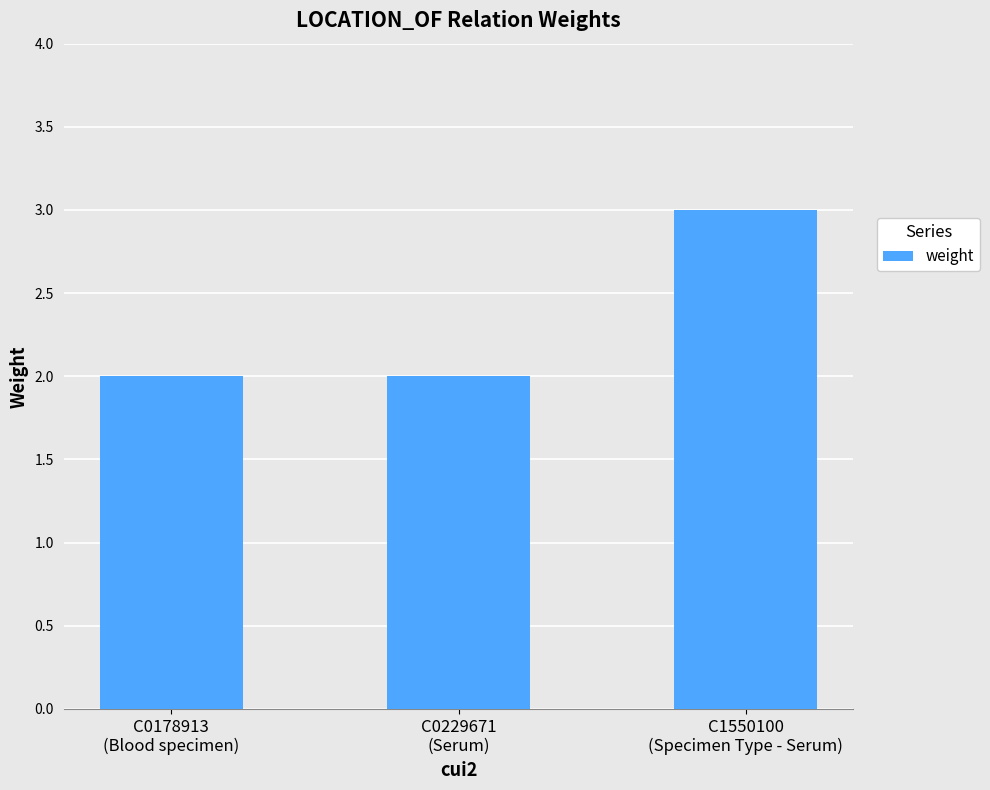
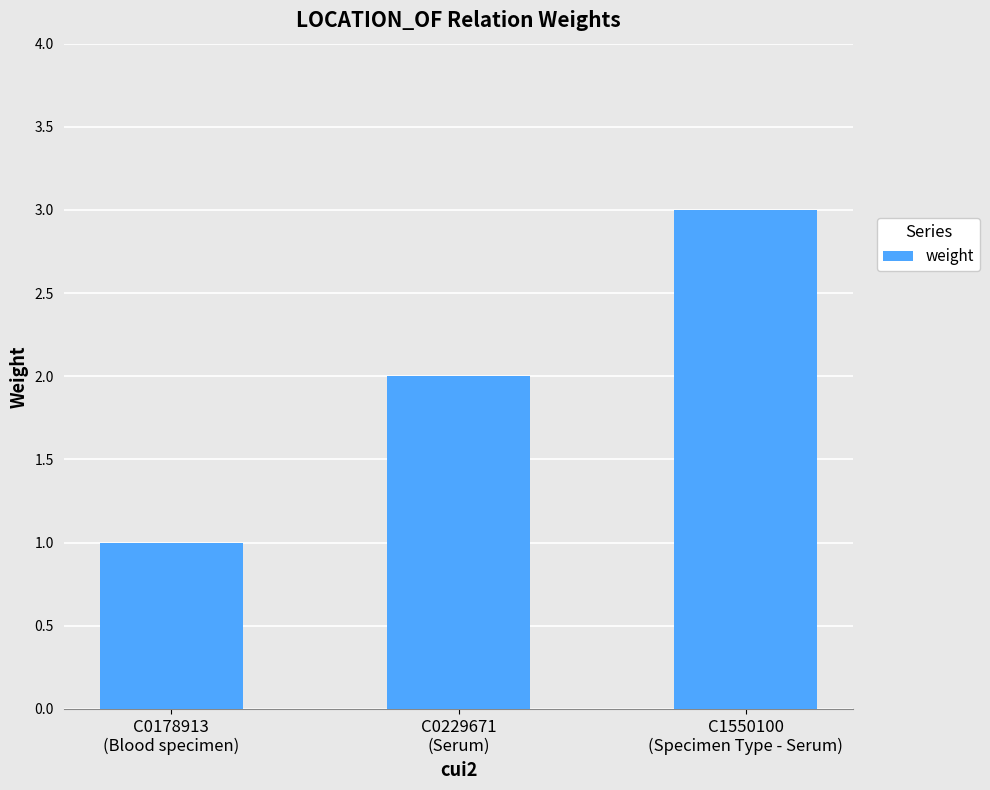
C0178913 (Blood specimen): 2 -> 1
